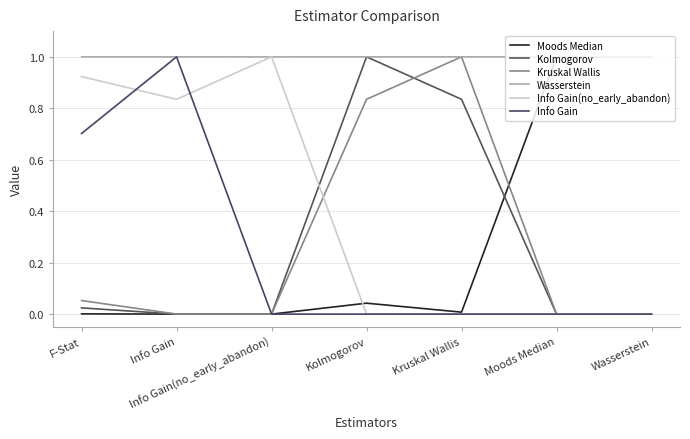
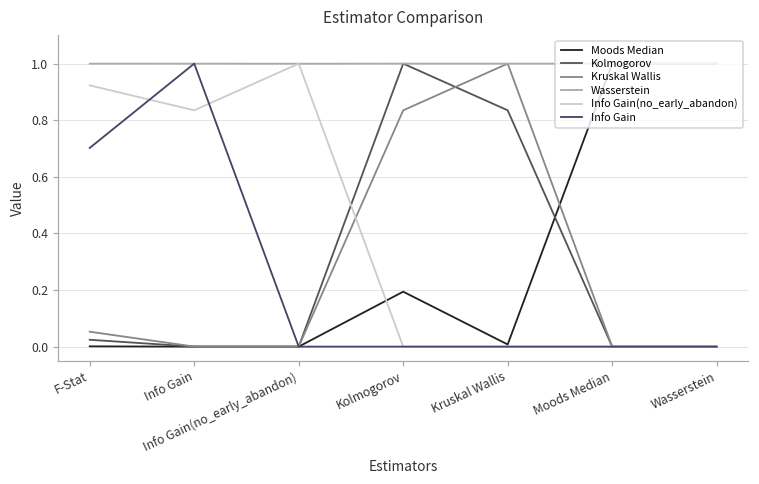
Moods Median, Kolmogorov: 0.04 -> 0.19
